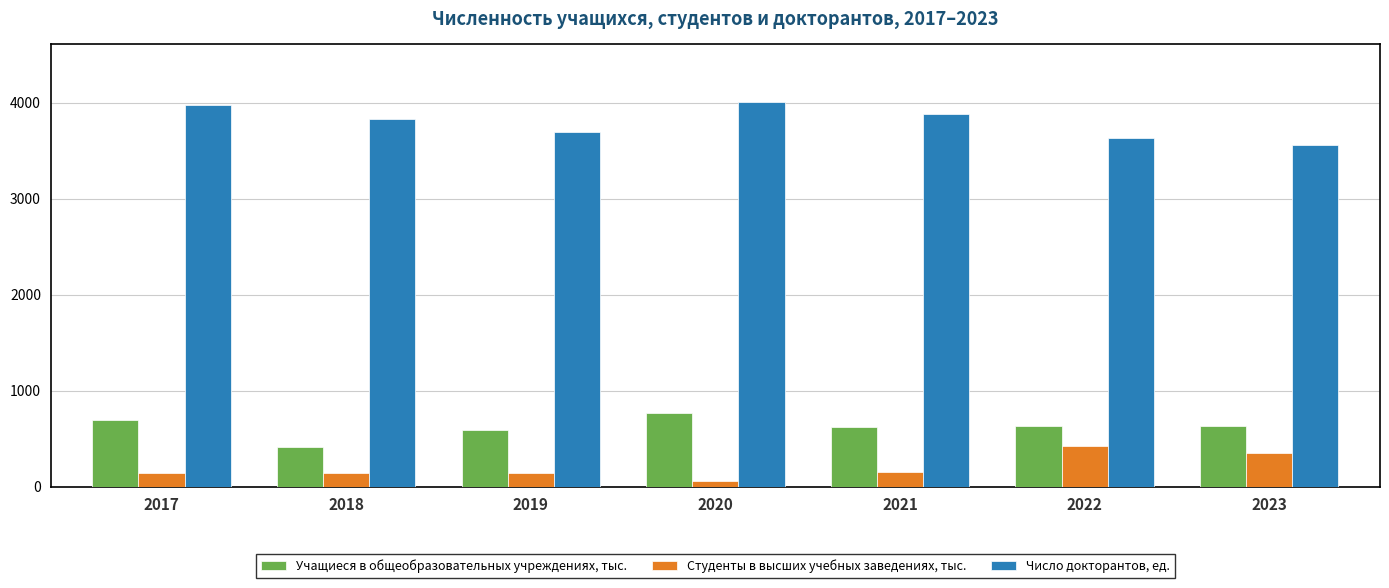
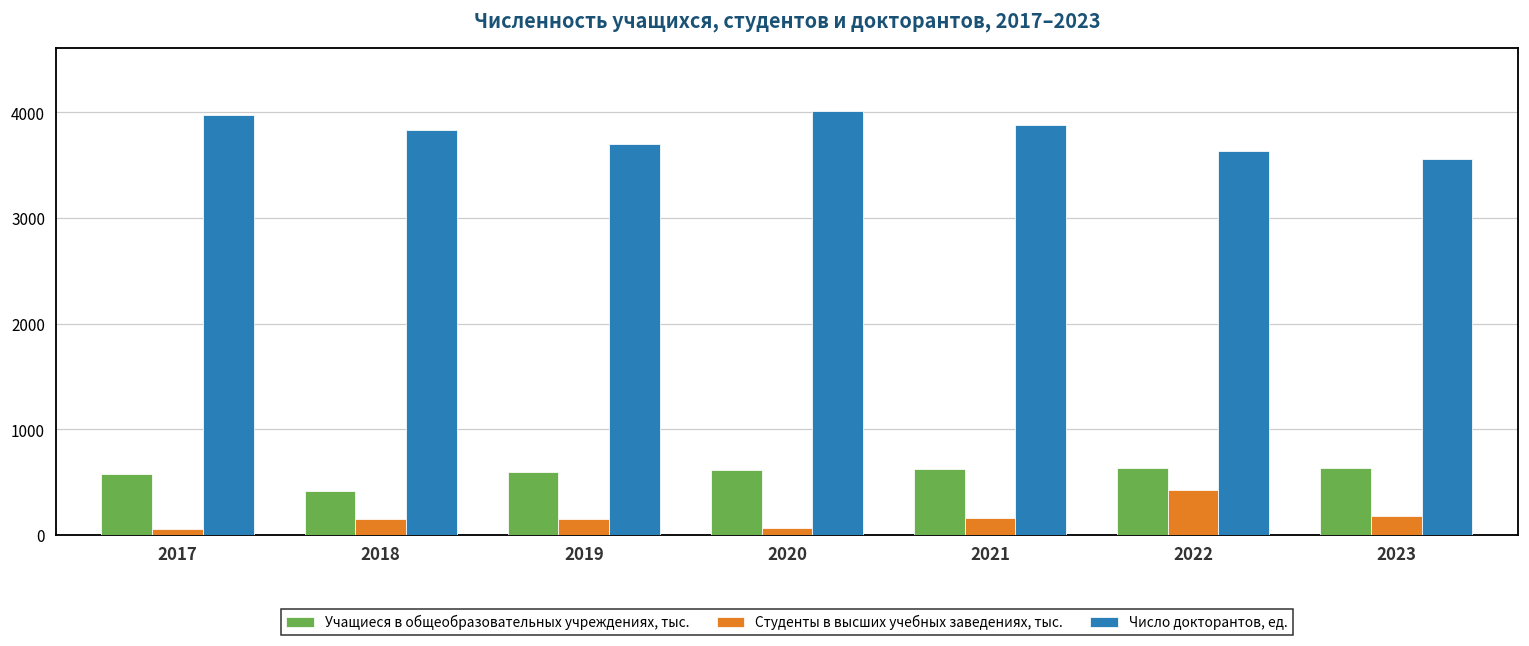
Учащиеся в общеобразовательных учреждениях, тыс., 2017: 700 -> 600
Студенты в высших учебных заведениях, тыс., 2017: 140 -> 50
Учащиеся в общеобразовательных учреждениях, тыс., 2020: 800 -> 600
Студенты в высших учебных заведениях, тыс., 2023: 400 -> 200
